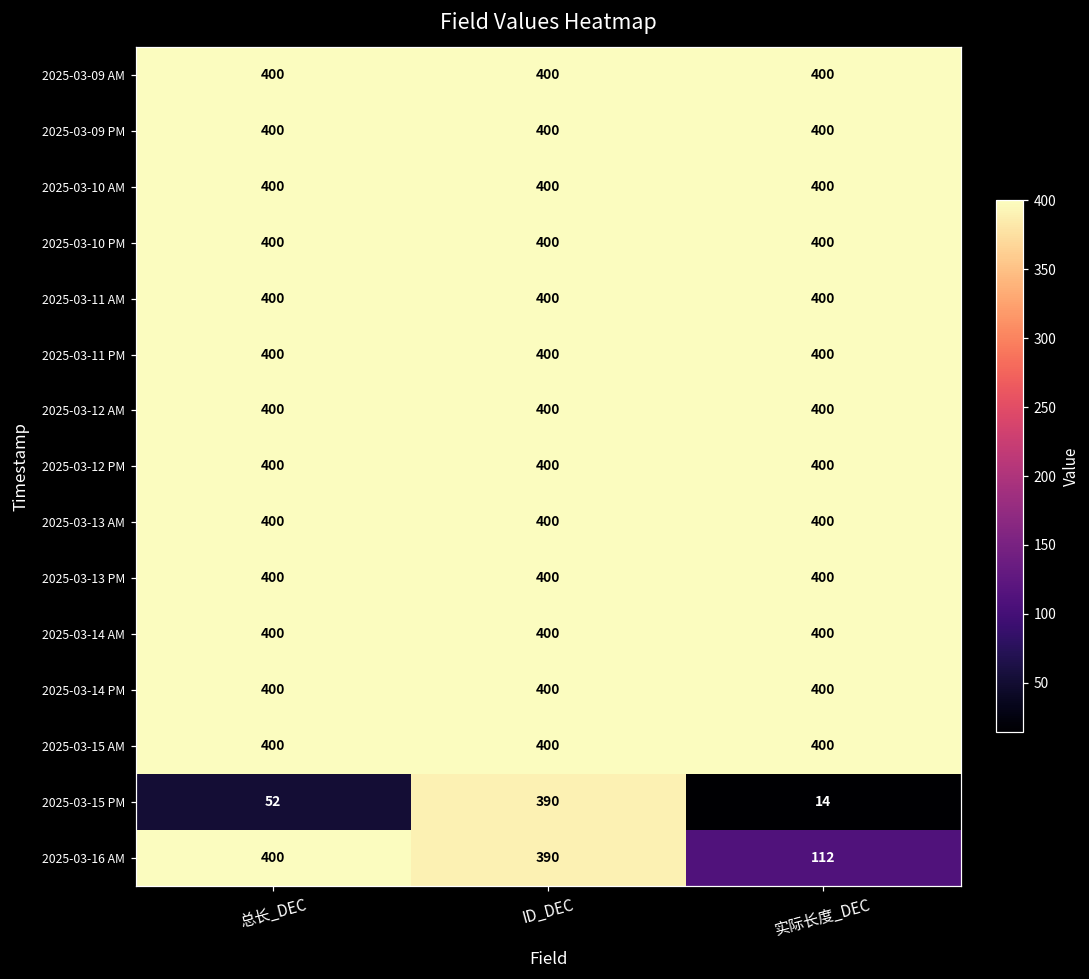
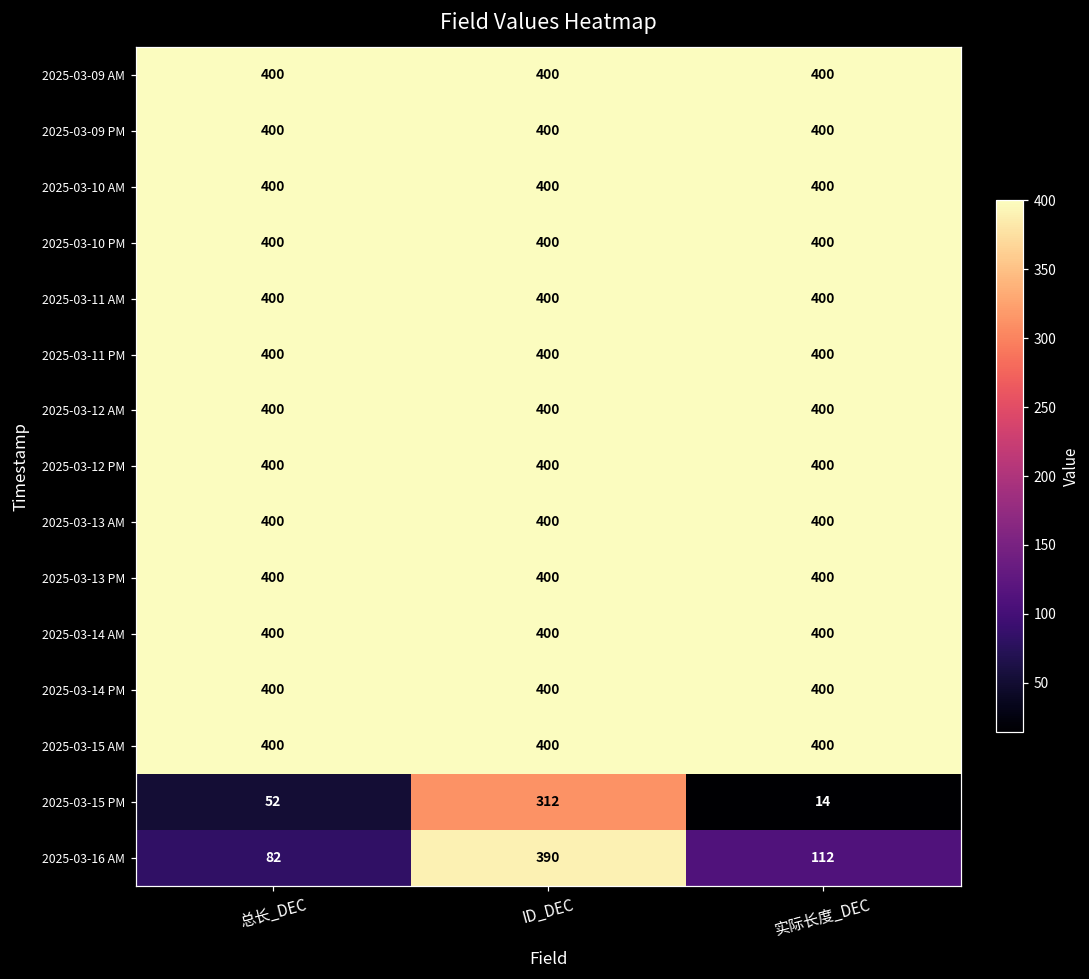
2025-03-15 PM, ID_DEC: 390 -> 312
2025-03-16 AM, 总长_DEC: 400 -> 82
